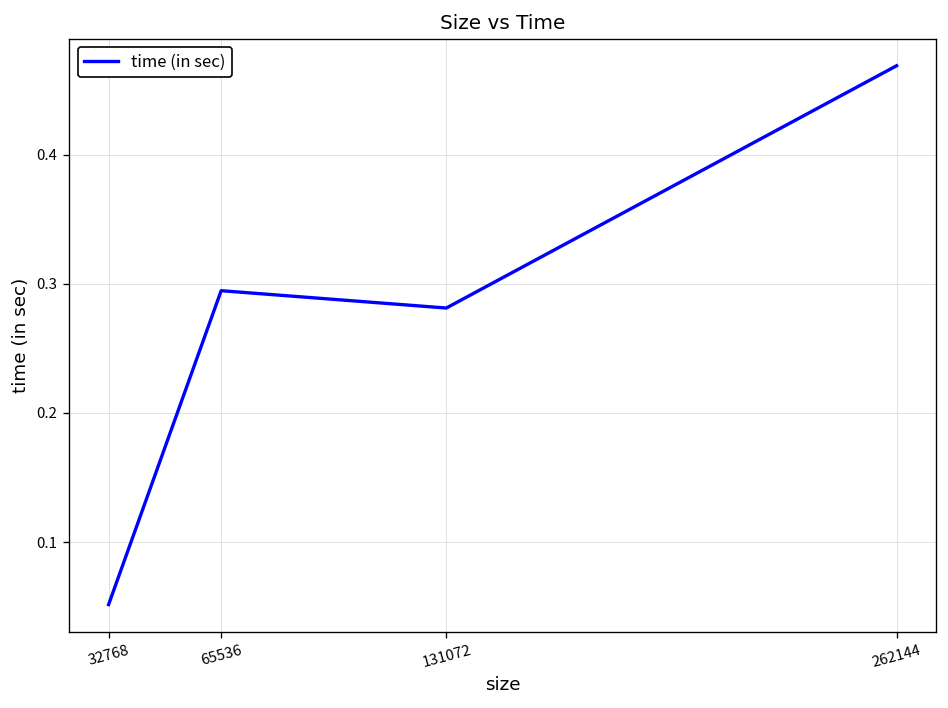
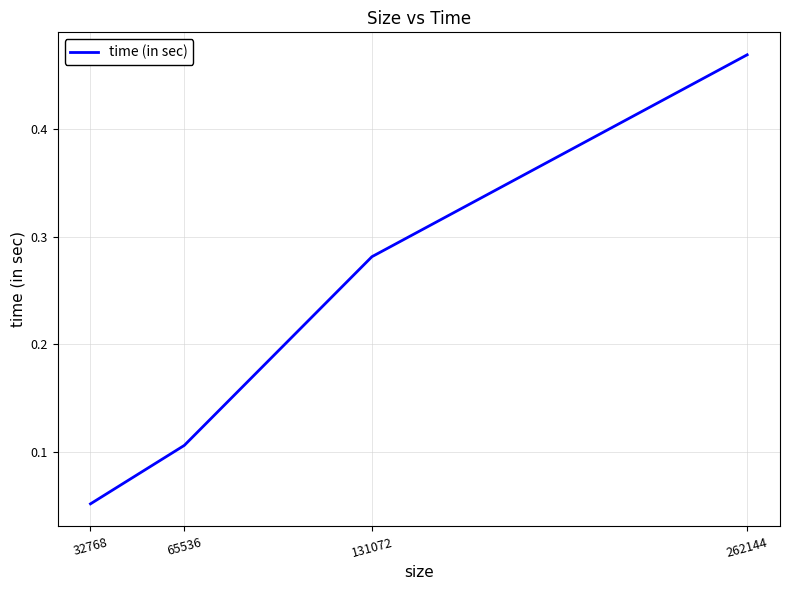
65536: 0.295 -> 0.106
